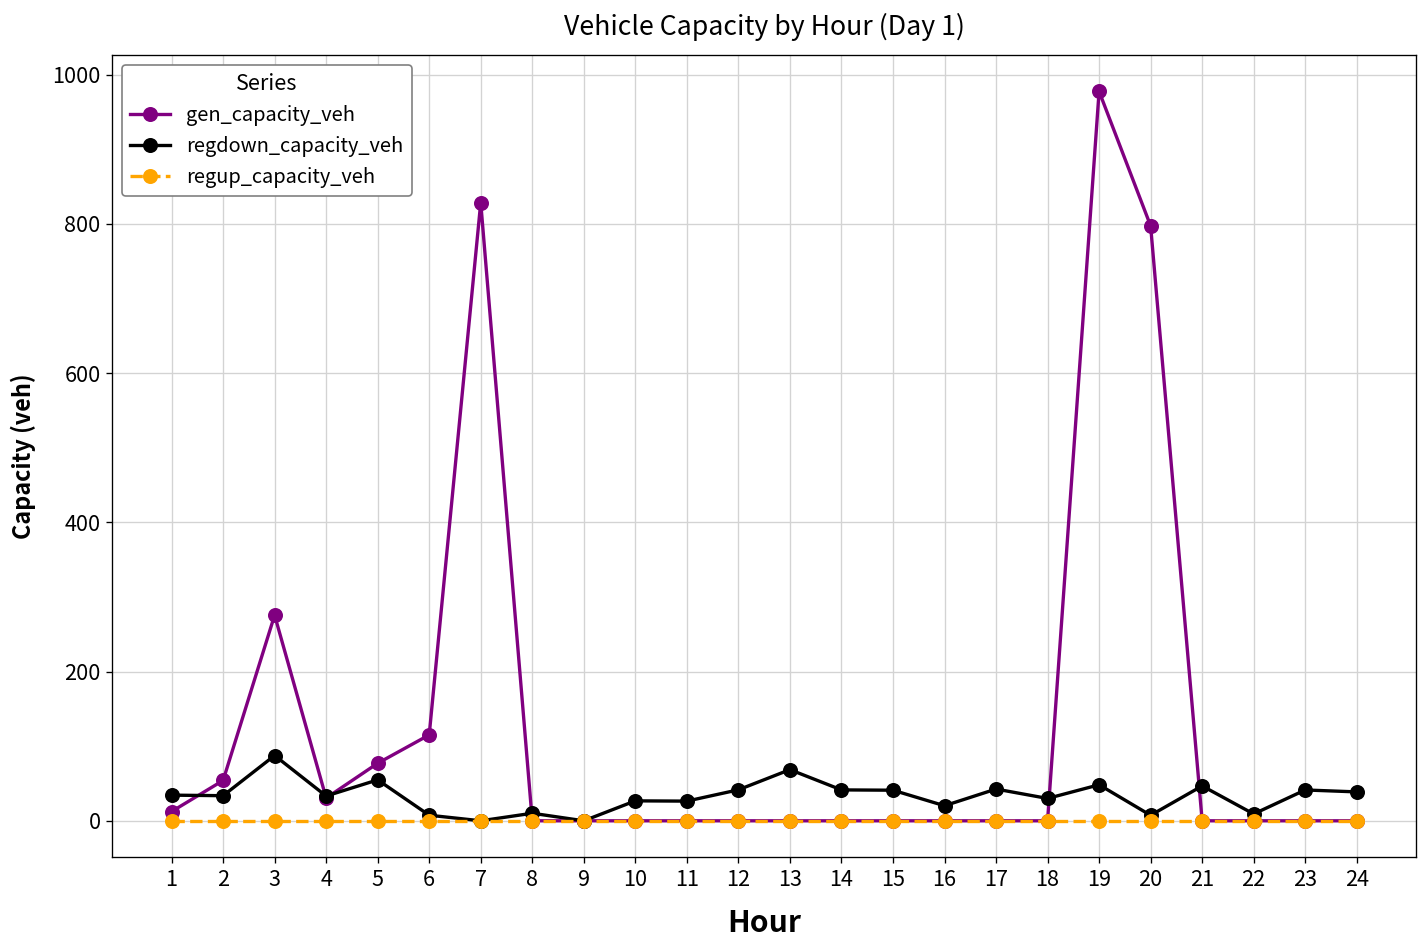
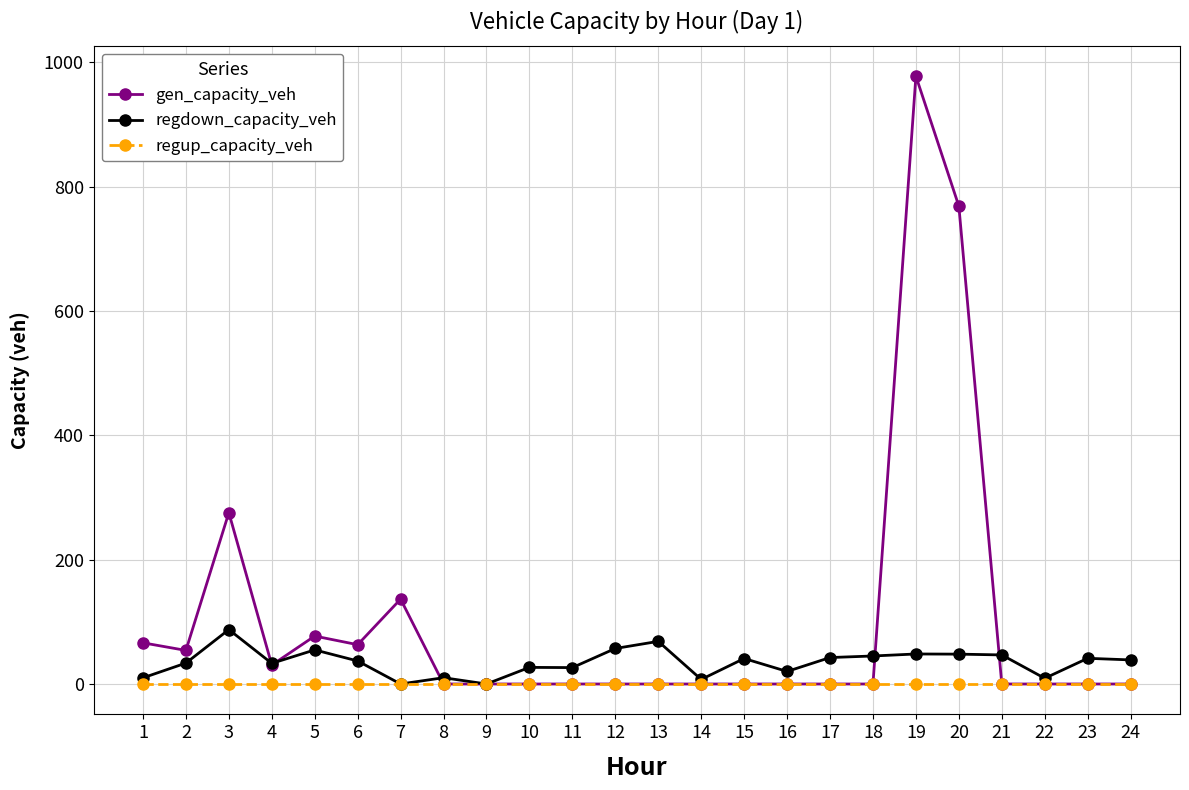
gen_capacity_veh, 1: 10 -> 70
regdown_capacity_veh, 1: 30 -> 10
gen_capacity_veh, 6: 120 -> 60
regdown_capacity_veh, 6: 10 -> 40
gen_capacity_veh, 7: 830 -> 140
regdown_capacity_veh, 12: 40 -> 60
regdown_capacity_veh, 14: 40 -> 10
regdown_capacity_veh, 18: 30 -> 50
gen_capacity_veh, 20: 800 -> 770
regdown_capacity_veh, 20: 10 -> 50
